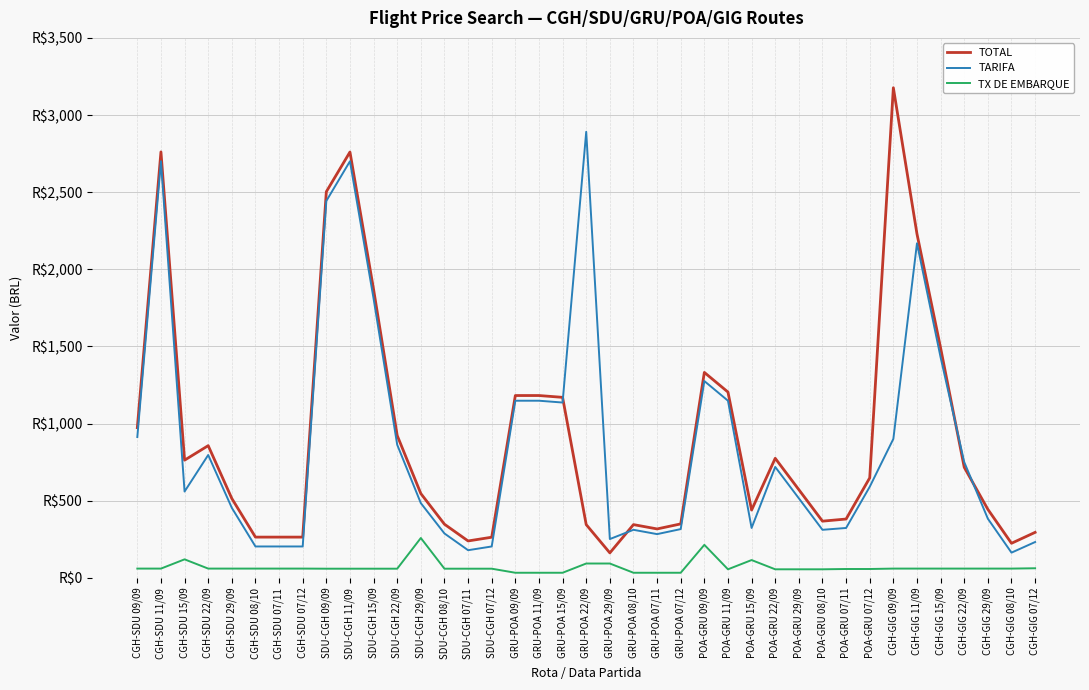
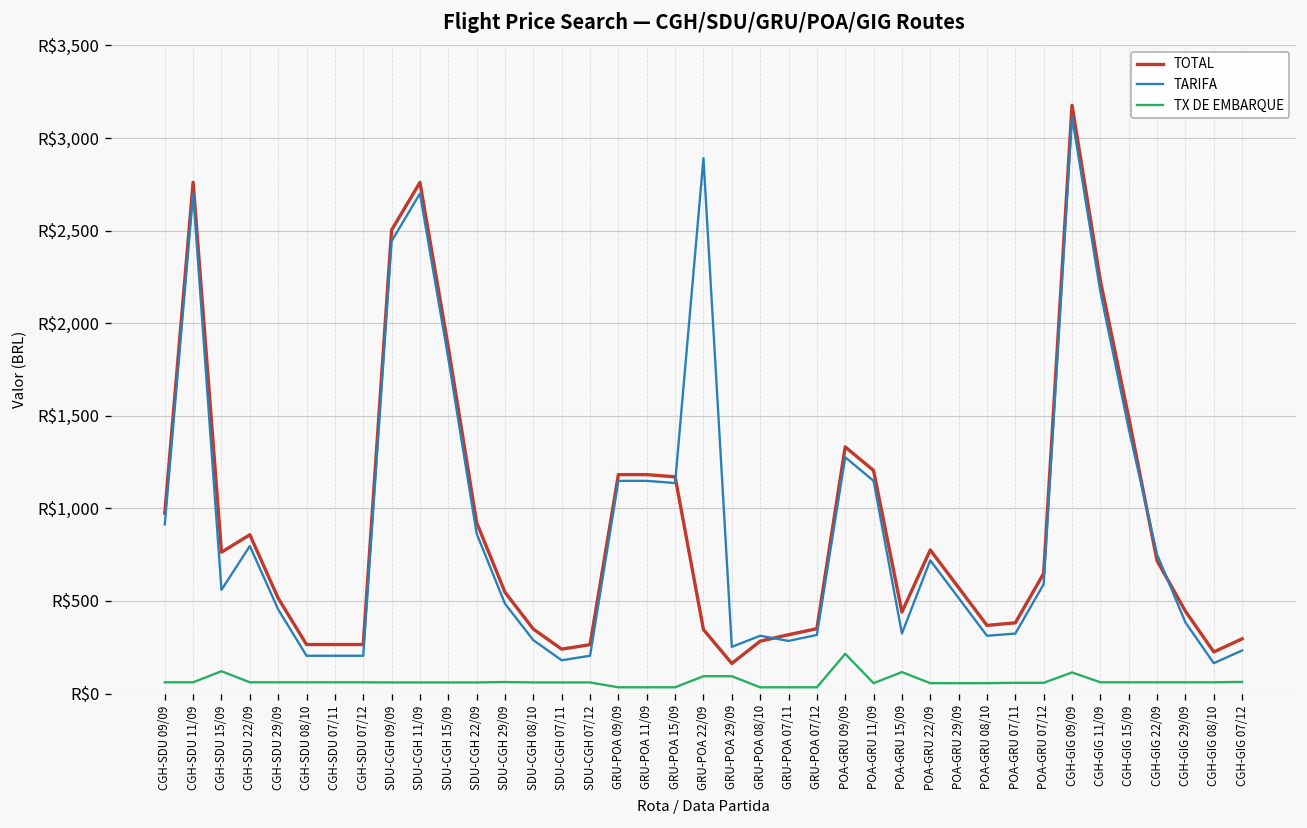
TX DE EMBARQUE, SDU-CGH 29/09: R$260 -> R$60
TOTAL, GRU-POA 08/10: R$350 -> R$280
TARIFA, CGH-GIG 09/09: R$900 -> R$3,120
TX DE EMBARQUE, CGH-GIG 09/09: R$60 -> R$110
